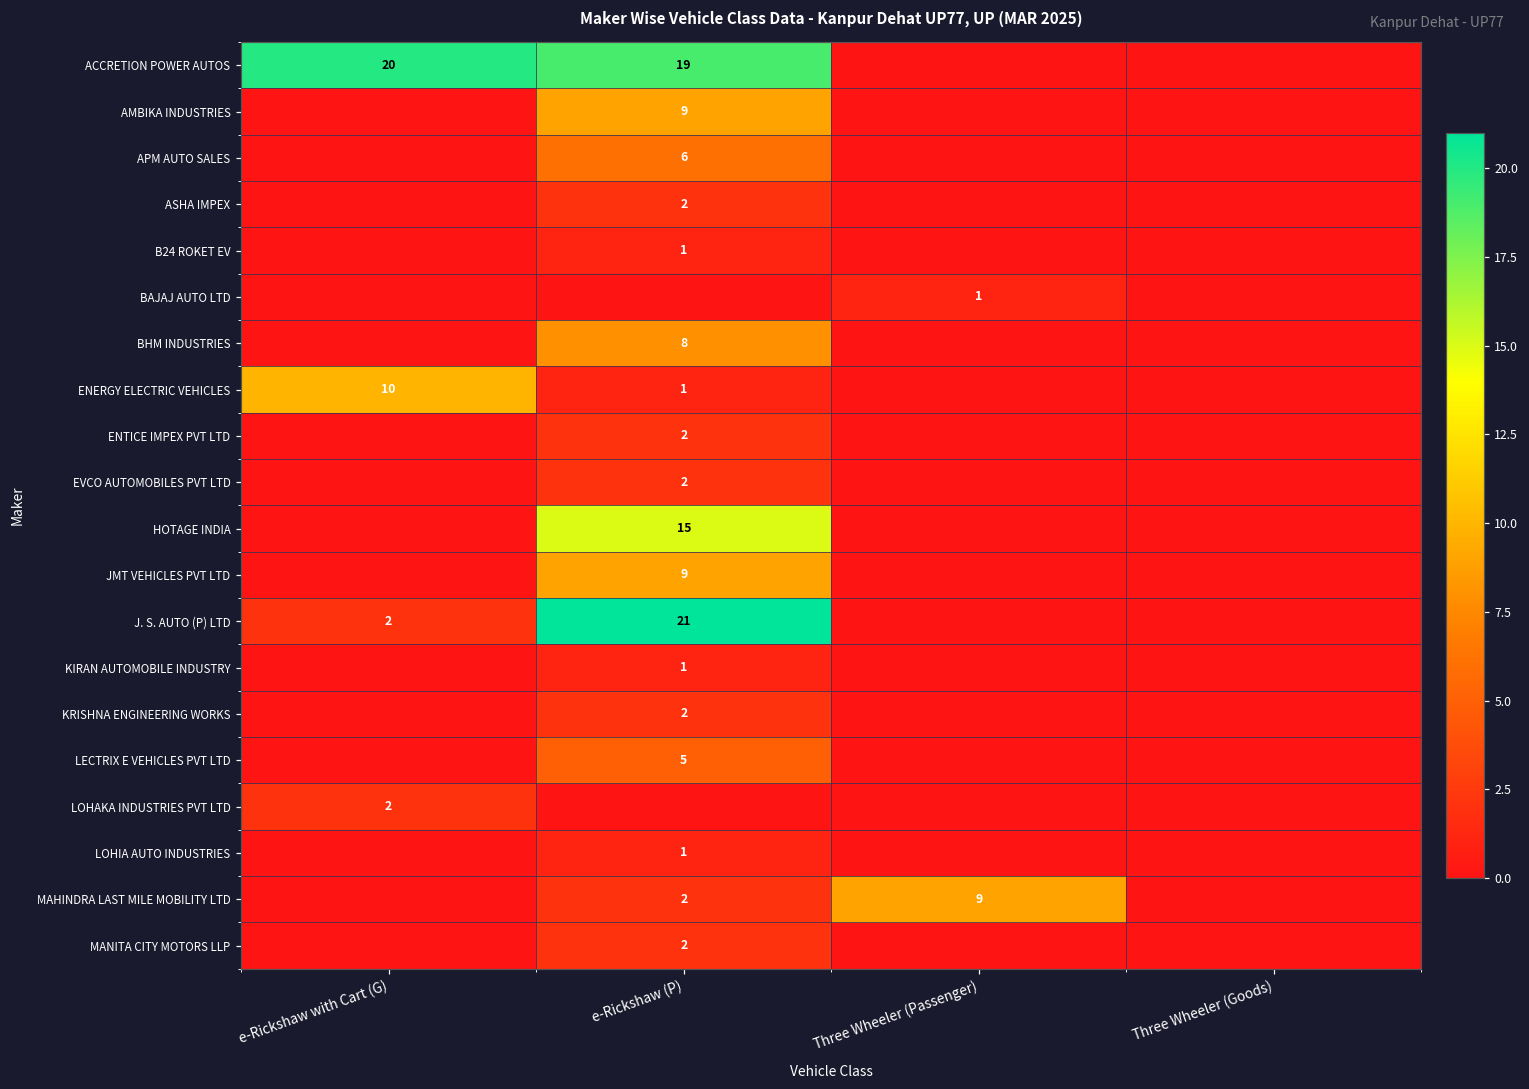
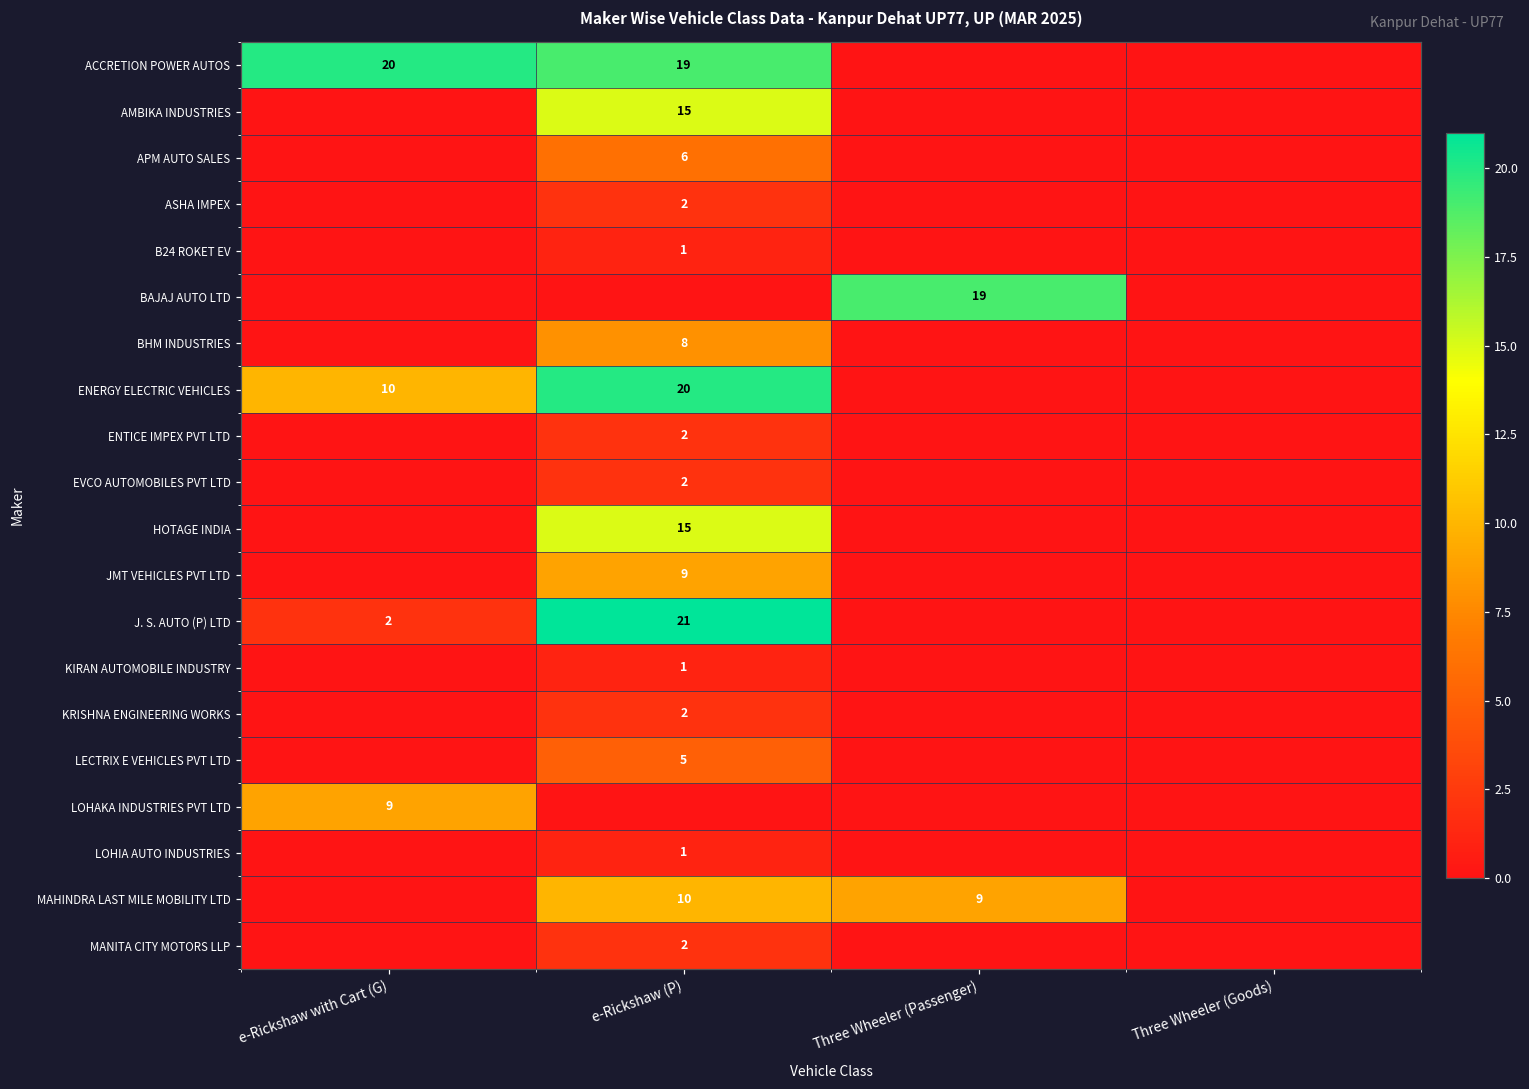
AMBIKA INDUSTRIES, e-Rickshaw (P): 9 -> 15
BAJAJ AUTO LTD, Three Wheeler (Passenger): 1 -> 19
ENERGY ELECTRIC VEHICLES, e-Rickshaw (P): 1 -> 20
LOHAKA INDUSTRIES PVT LTD, e-Rickshaw with Cart (G): 2 -> 9
MAHINDRA LAST MILE MOBILITY LTD, e-Rickshaw (P): 2 -> 10
